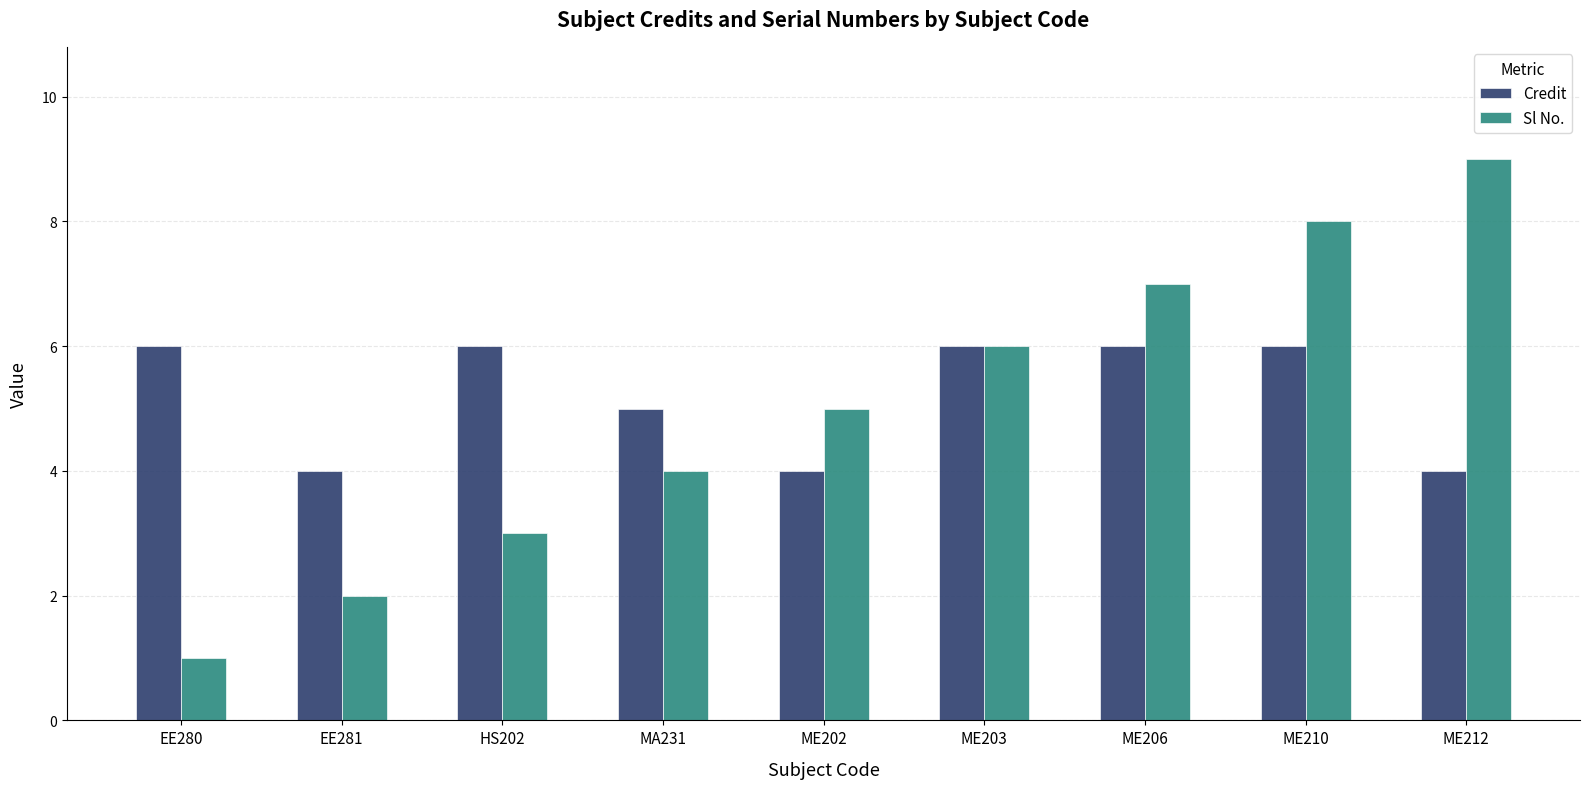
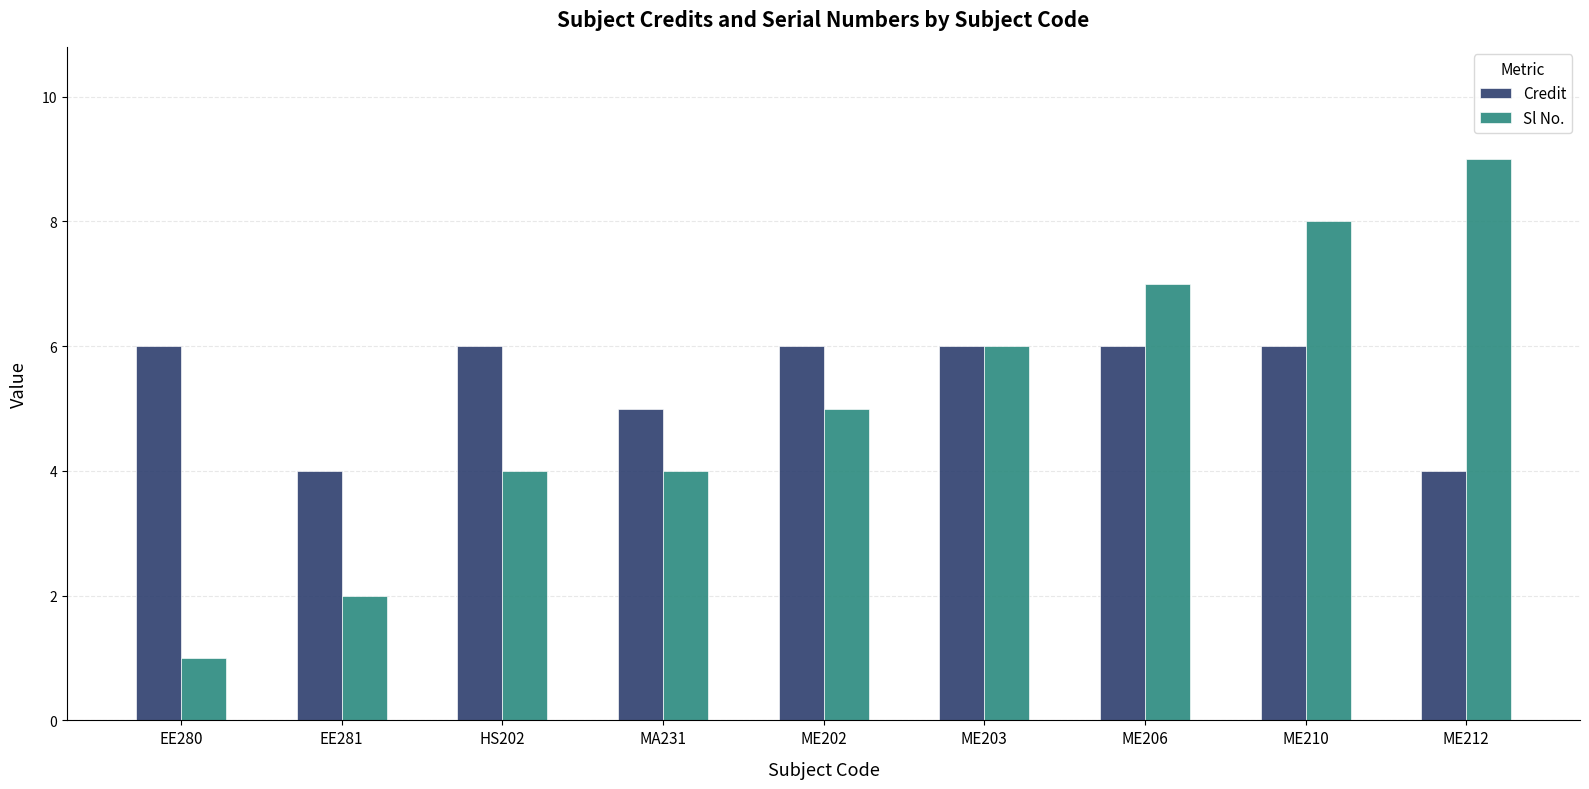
Sl No., HS202: 3 -> 4
Credit, ME202: 4 -> 6
